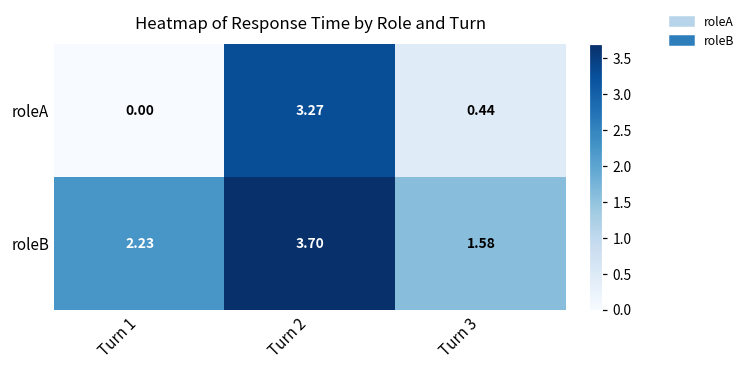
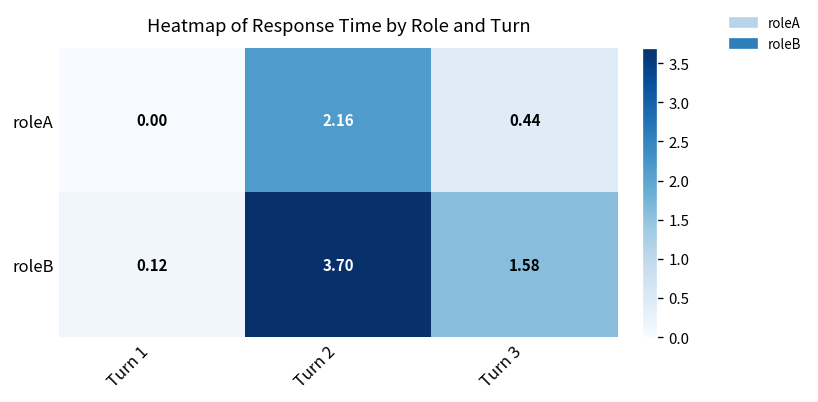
roleA, Turn 2: 3.27 -> 2.16
roleB, Turn 1: 2.23 -> 0.12
